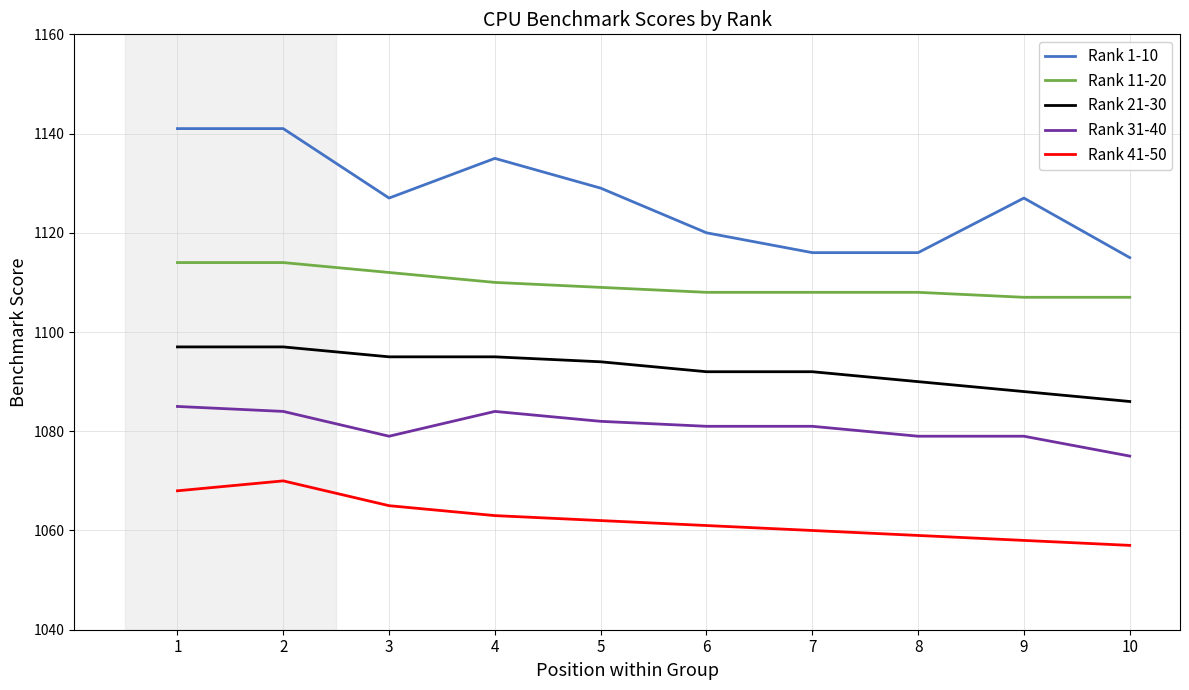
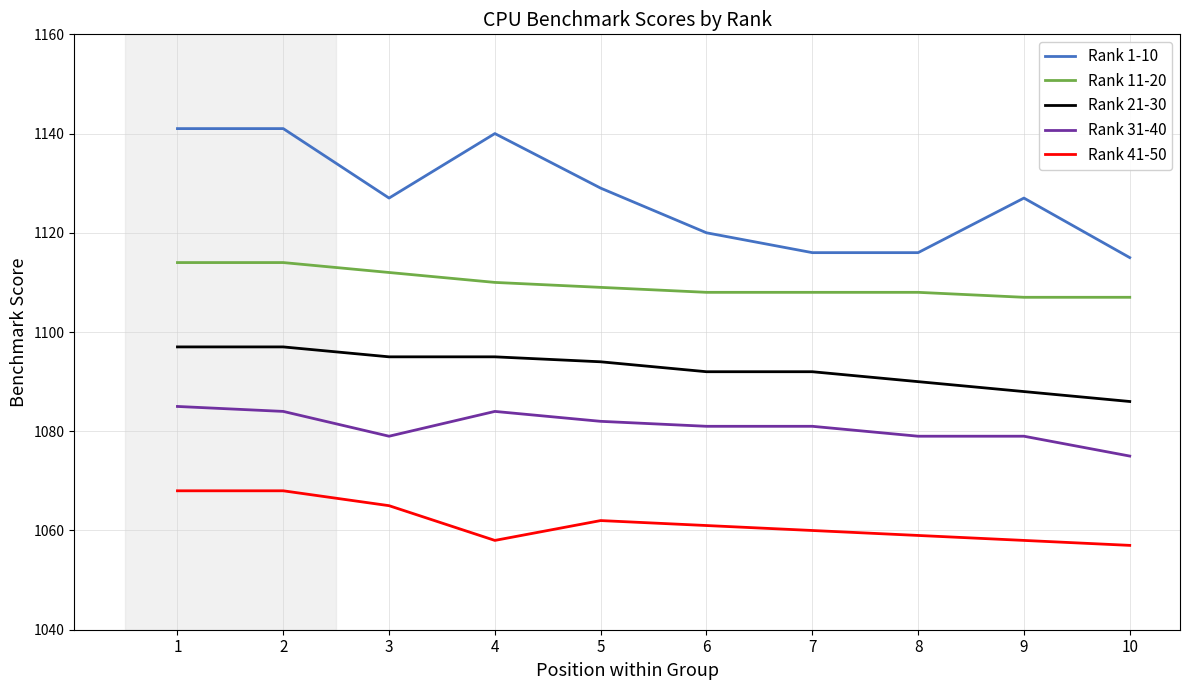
Rank 41-50, 2: 1070 -> 1068
Rank 1-10, 4: 1135 -> 1140
Rank 41-50, 4: 1063 -> 1058
